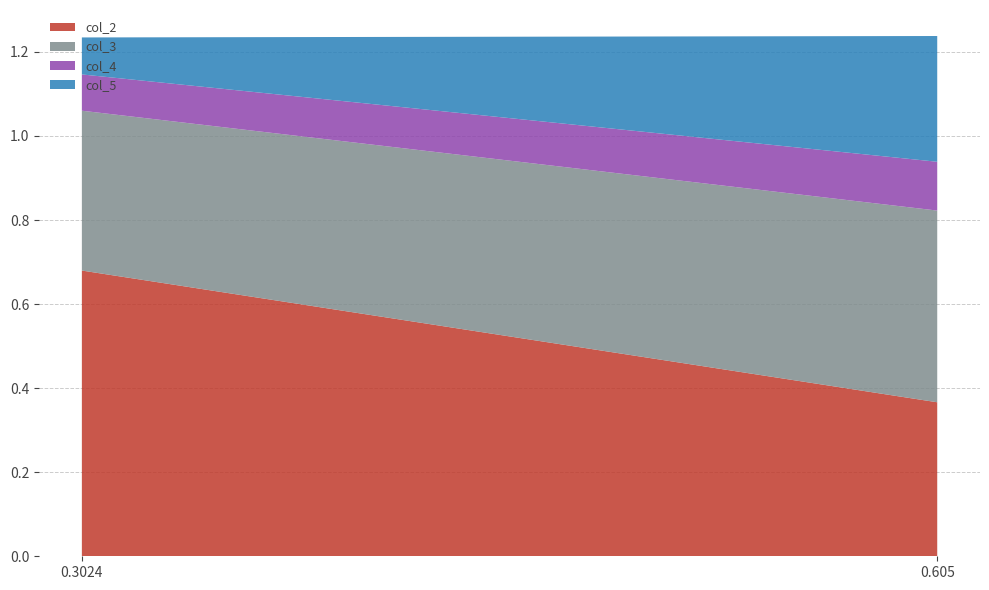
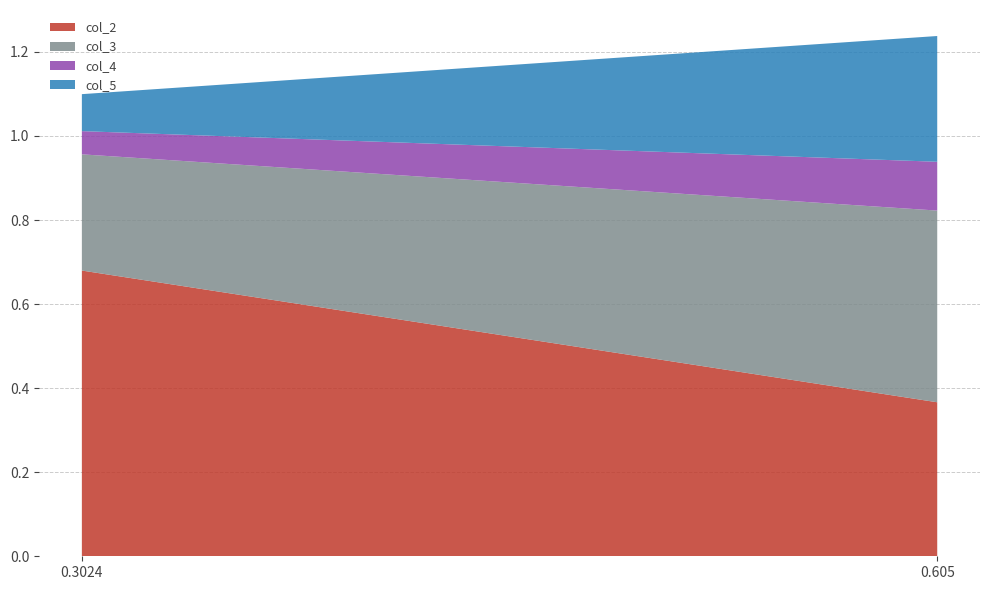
col_3, 0.3024: 0.38 -> 0.28
col_4, 0.3024: 0.09 -> 0.06
